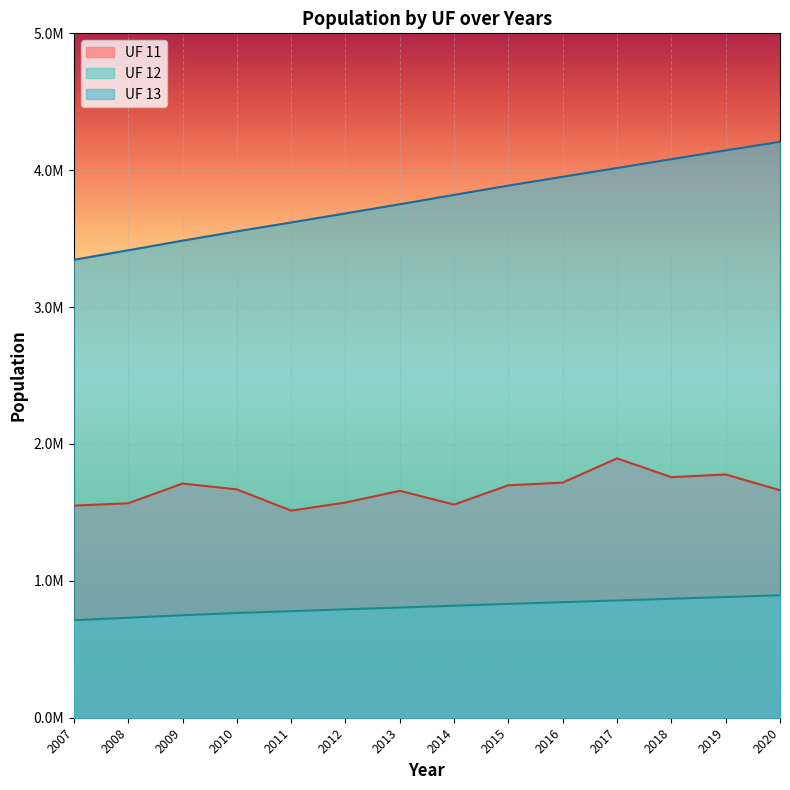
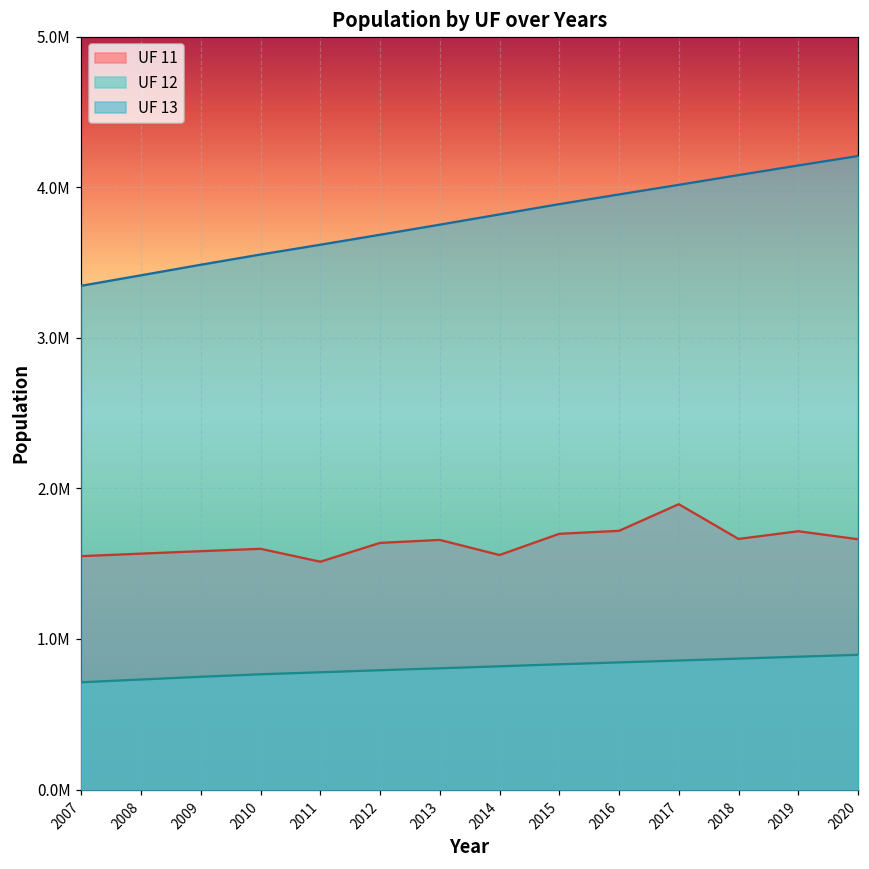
UF 11, 2009: 1710000 -> 1580000
UF 11, 2010: 1670000 -> 1600000
UF 11, 2012: 1570000 -> 1640000
UF 11, 2018: 1760000 -> 1660000
UF 11, 2019: 1780000 -> 1720000
